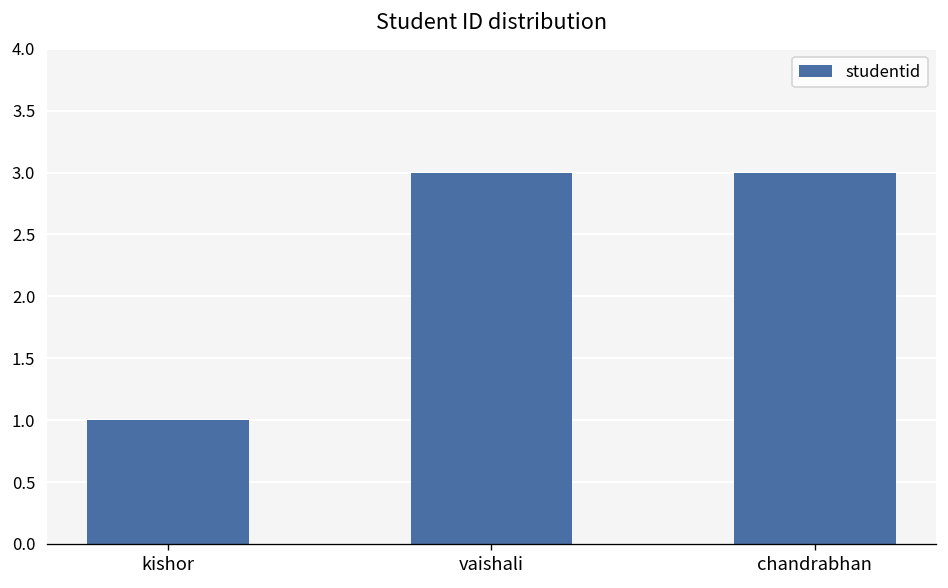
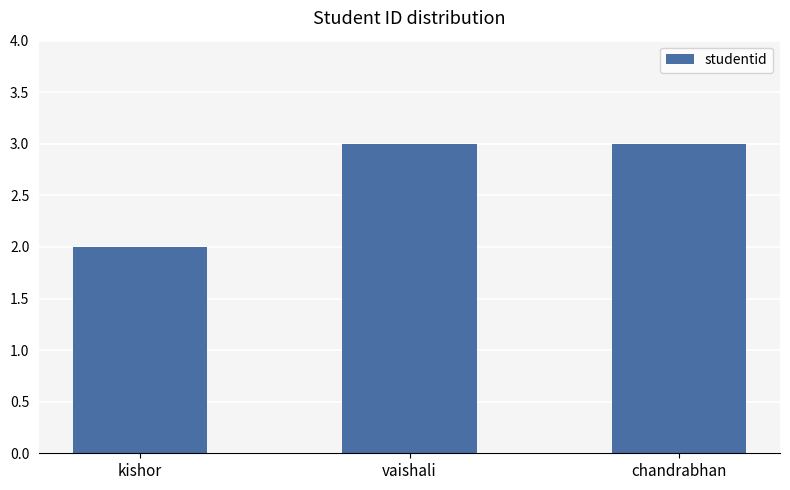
kishor: 1 -> 2
